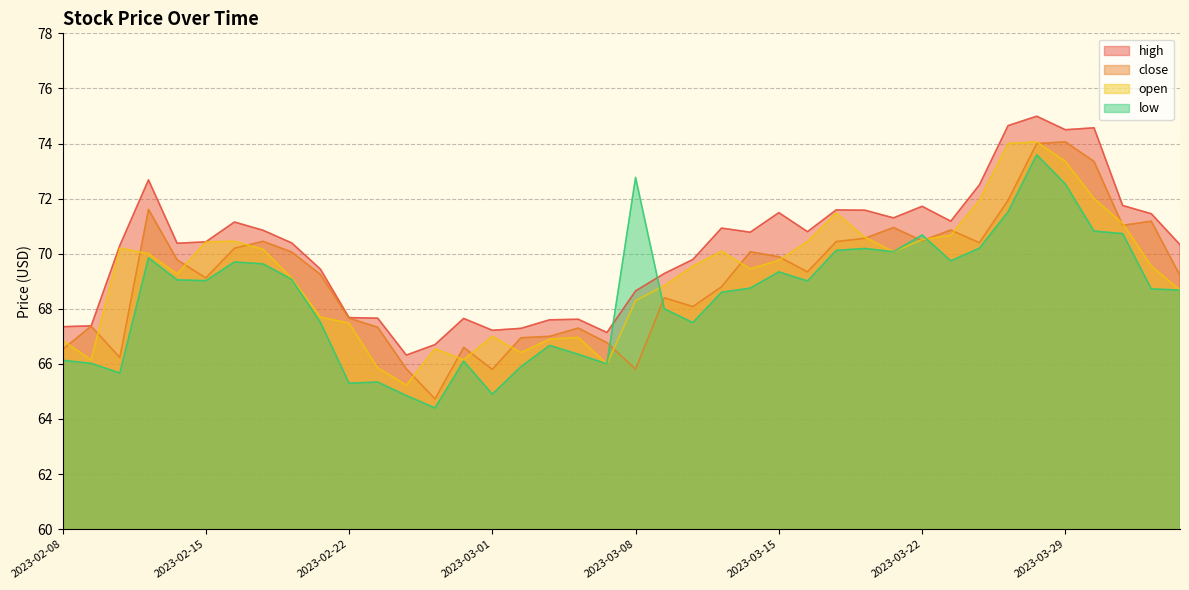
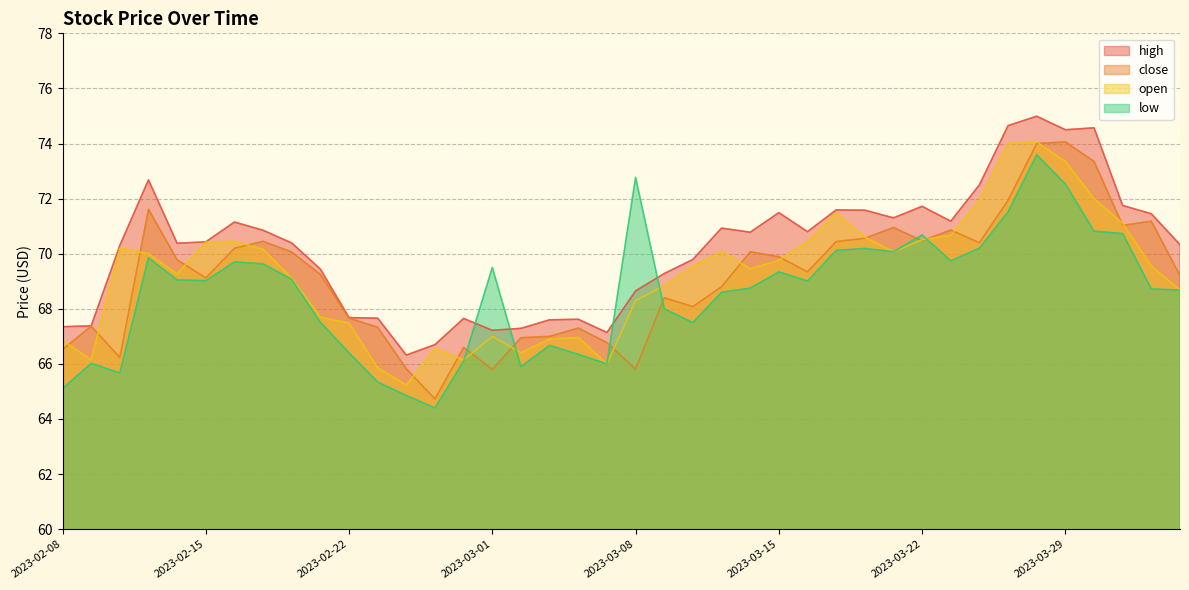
low, 2023-02-08: 66.1 -> 65.1
low, 2023-02-22: 65.3 -> 66.4
low, 2023-03-01: 64.9 -> 69.5
